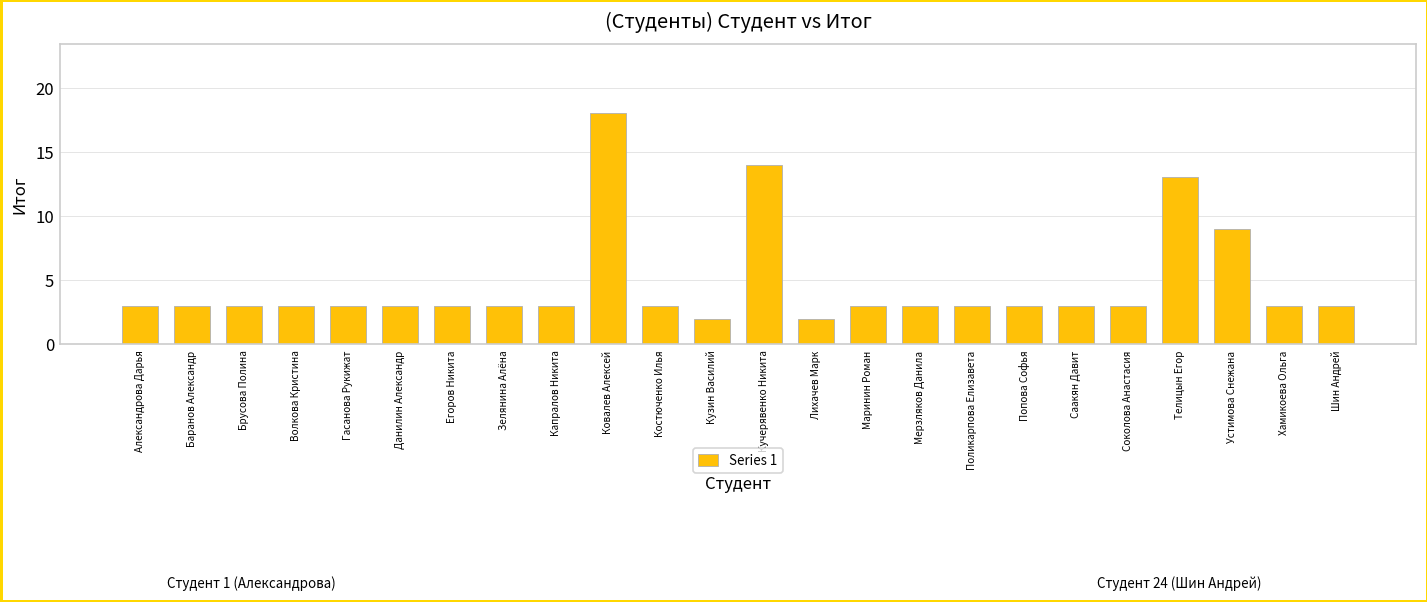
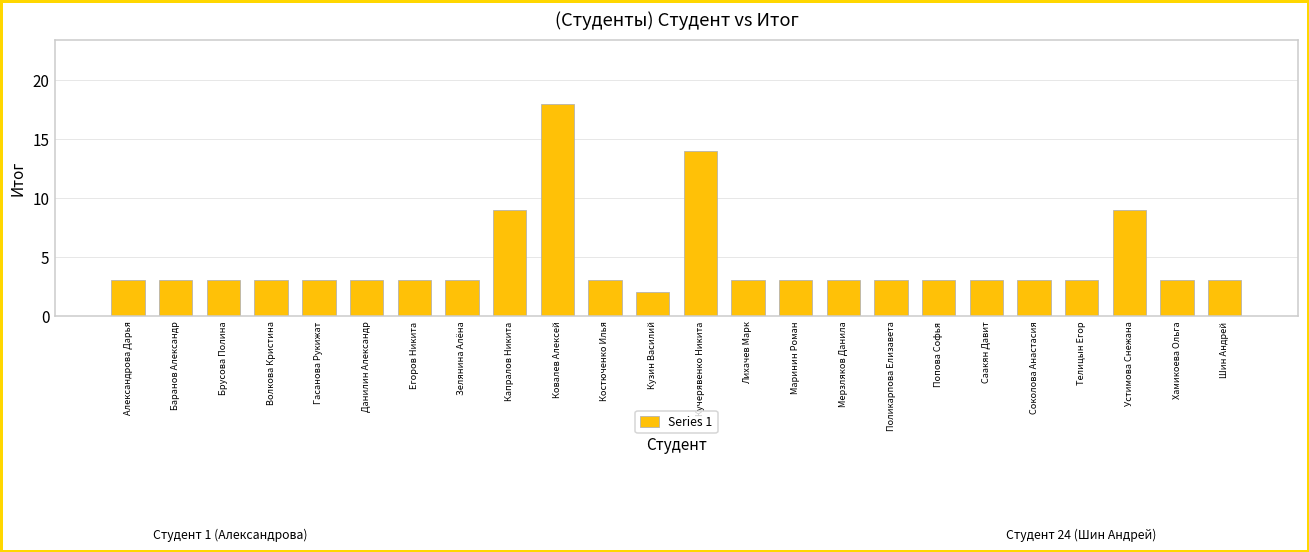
Капралов Никита: 3 -> 9
Лихачев Марк: 2 -> 3
Телицын Егор: 13 -> 3
